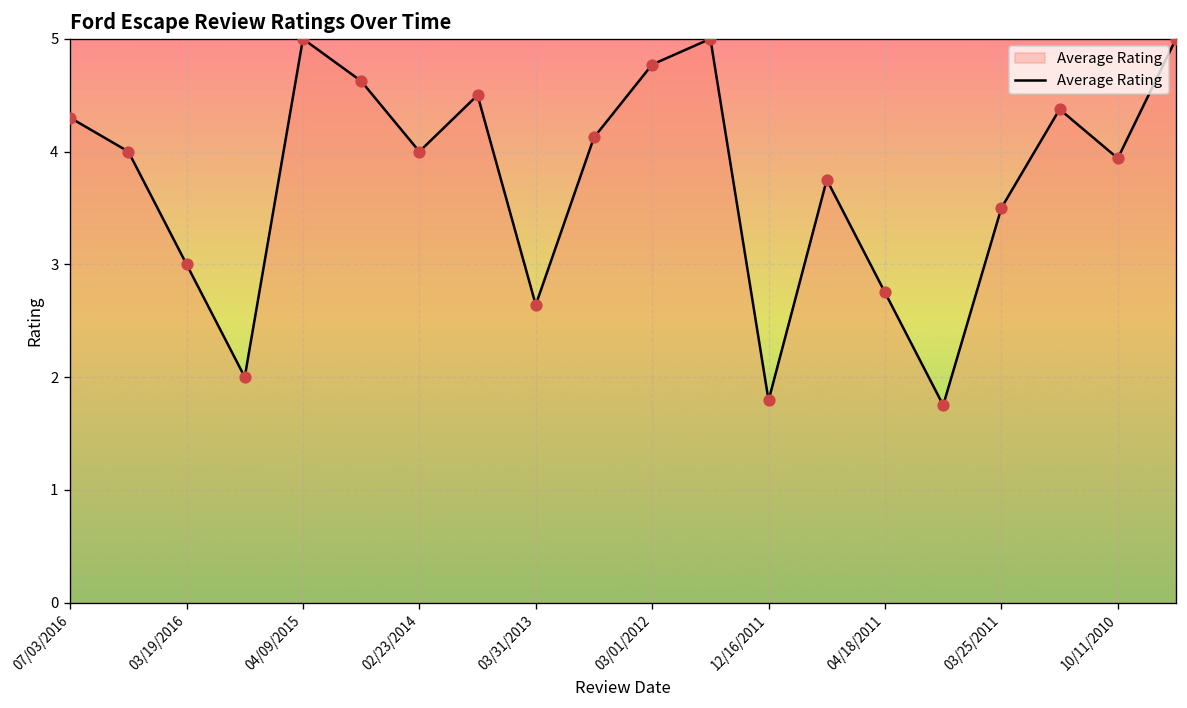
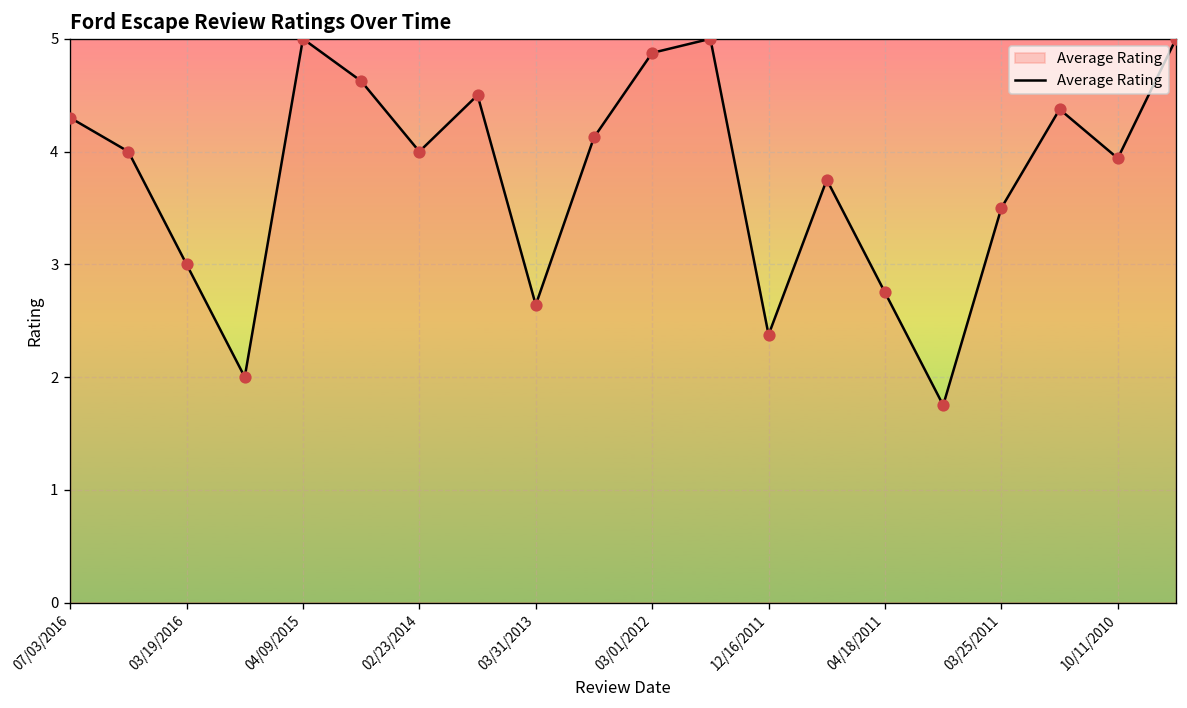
03/01/2012: 4.8 -> 4.9
12/16/2011: 1.8 -> 2.4
